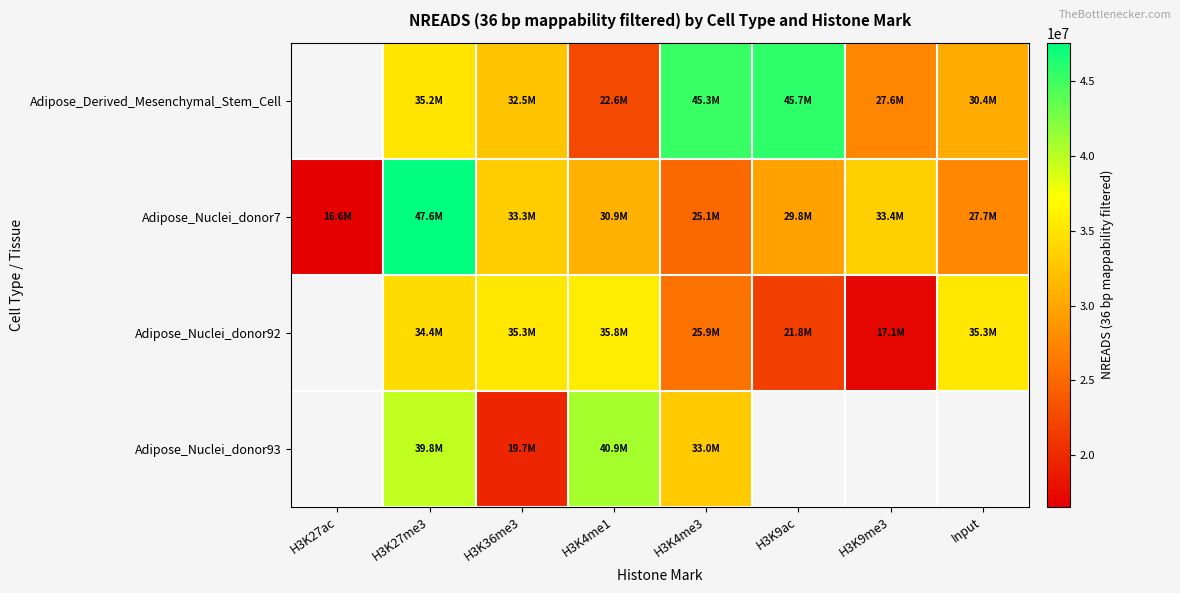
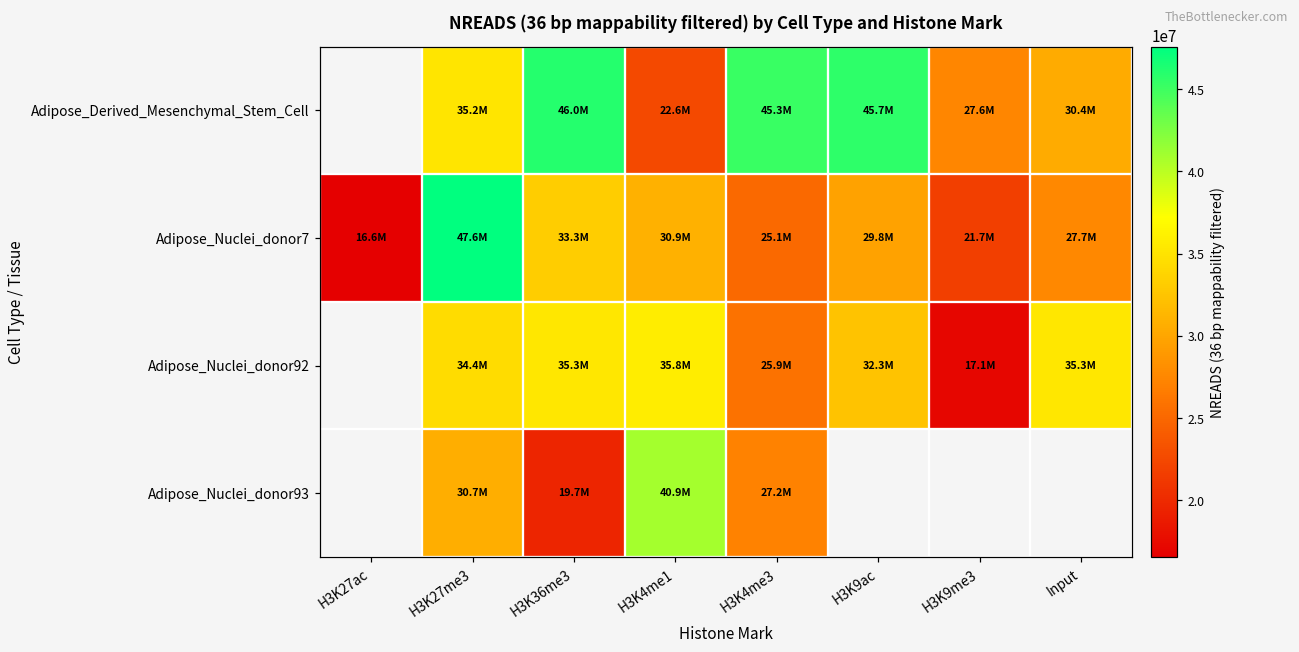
Adipose_Derived_Mesenchymal_Stem_Cell, H3K36me3: 32.5M -> 46.0M
Adipose_Nuclei_donor7, H3K9me3: 33.4M -> 21.7M
Adipose_Nuclei_donor92, H3K9ac: 21.8M -> 32.3M
Adipose_Nuclei_donor93, H3K27me3: 39.8M -> 30.7M
Adipose_Nuclei_donor93, H3K4me3: 33.0M -> 27.2M
